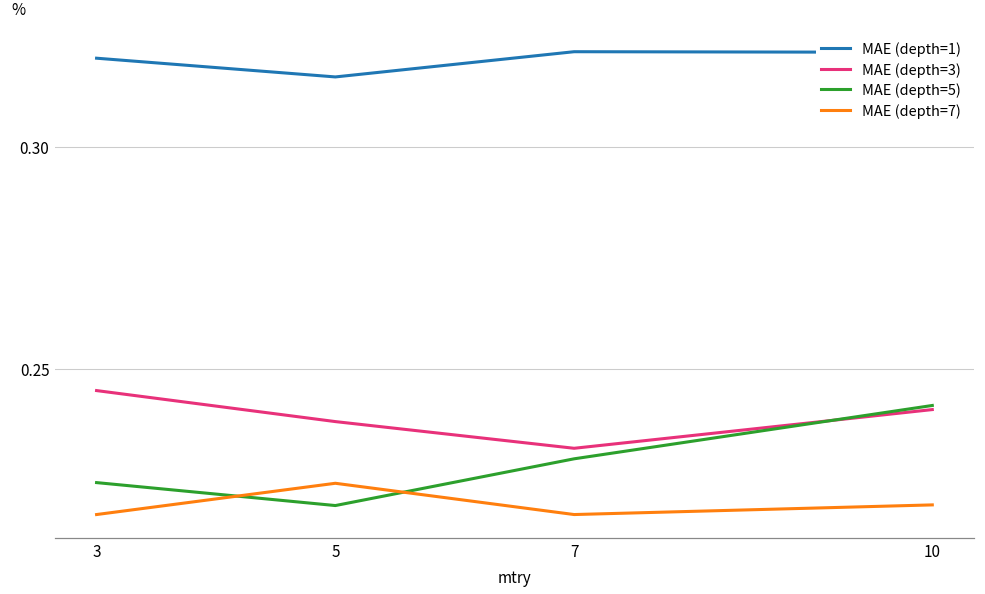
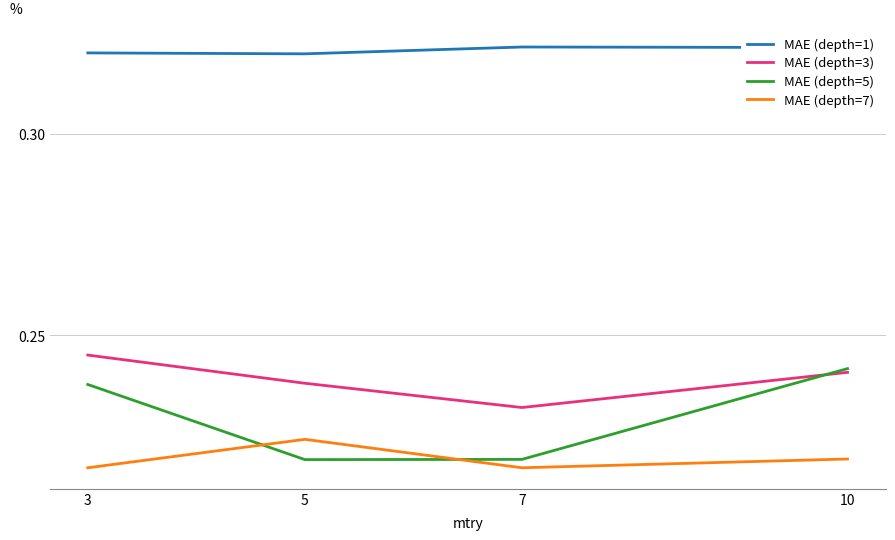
MAE (depth=5), 3: 0.224 -> 0.238
MAE (depth=1), 5: 0.316 -> 0.320
MAE (depth=5), 7: 0.230 -> 0.219
